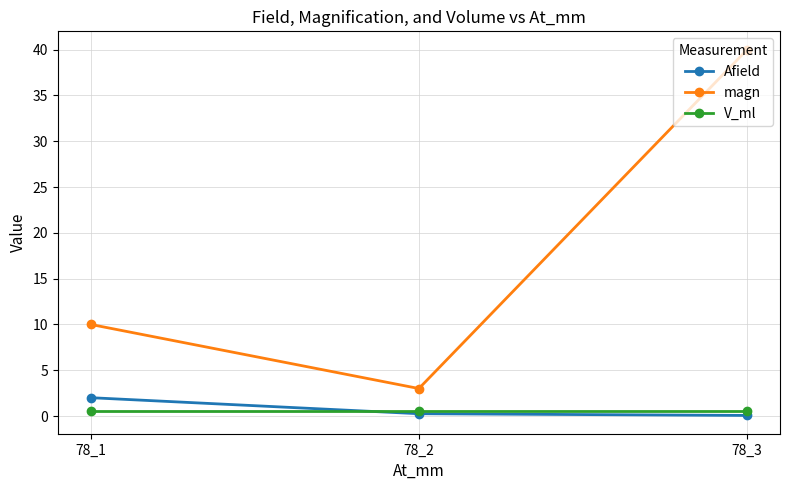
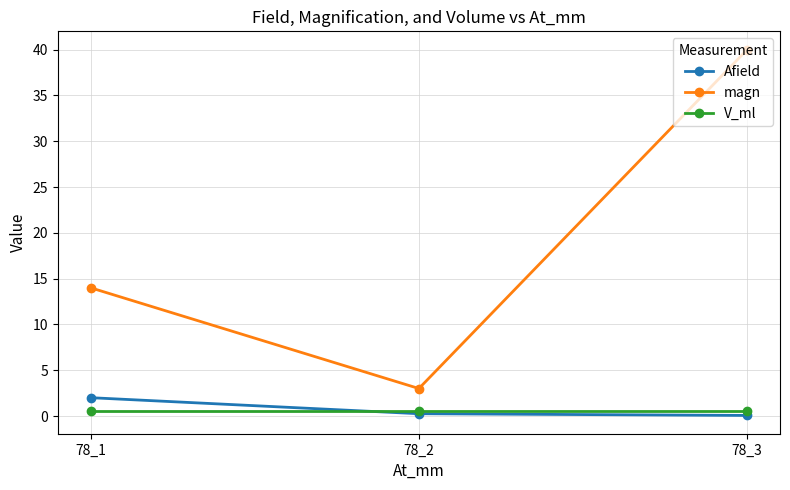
magn, 78_1: 10 -> 14
